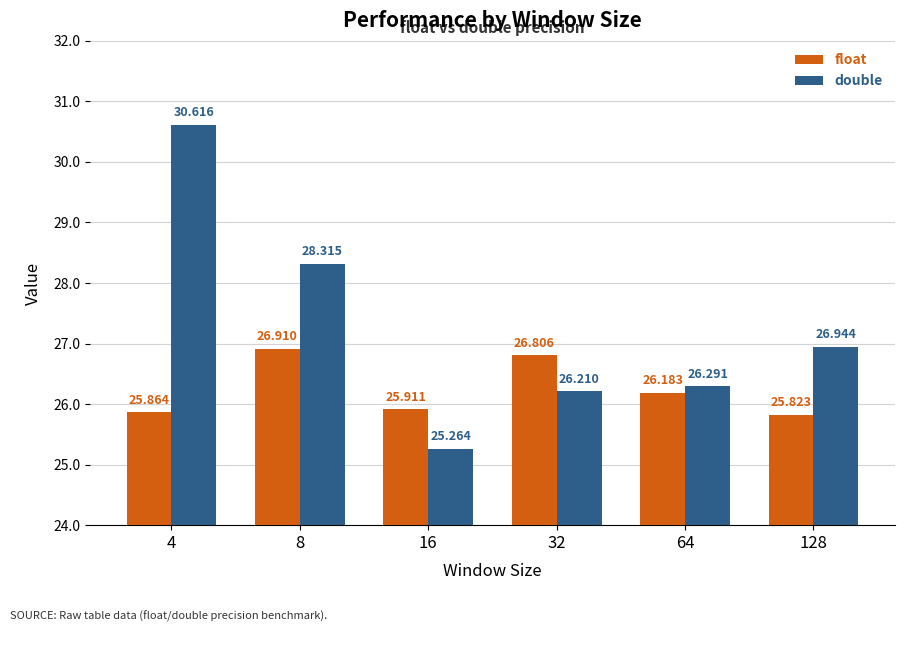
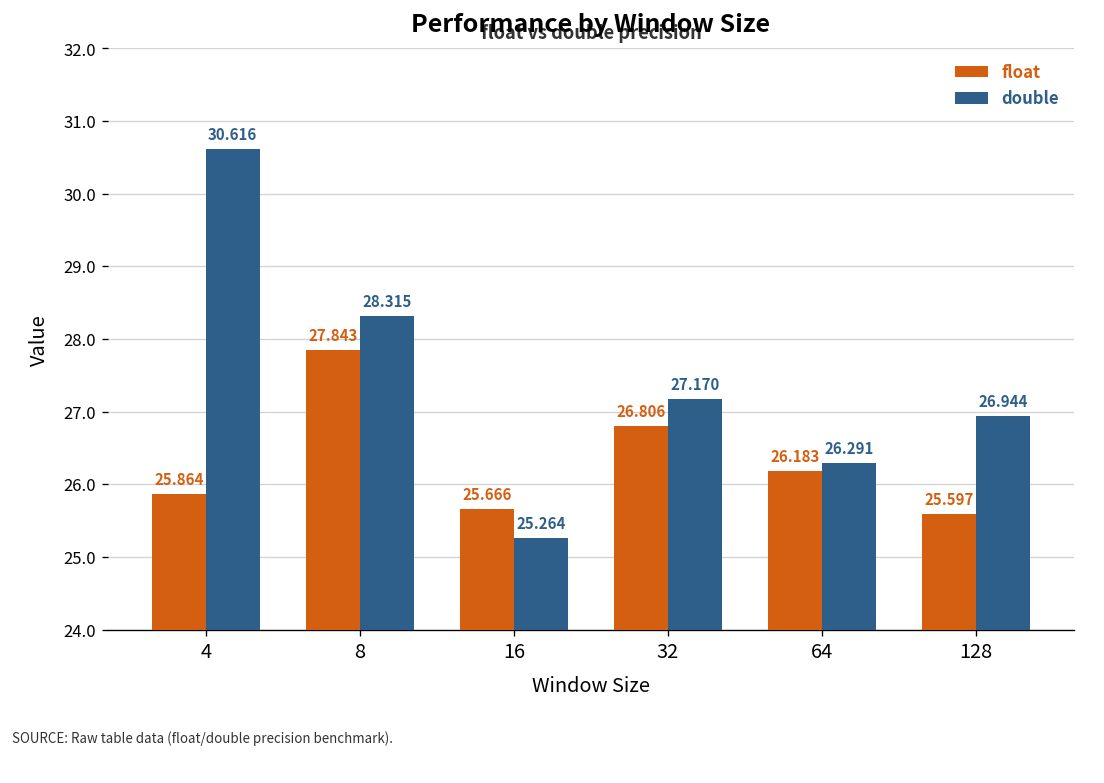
float, 8: 26.910 -> 27.843
float, 16: 25.911 -> 25.666
double, 32: 26.210 -> 27.170
float, 128: 25.823 -> 25.597
